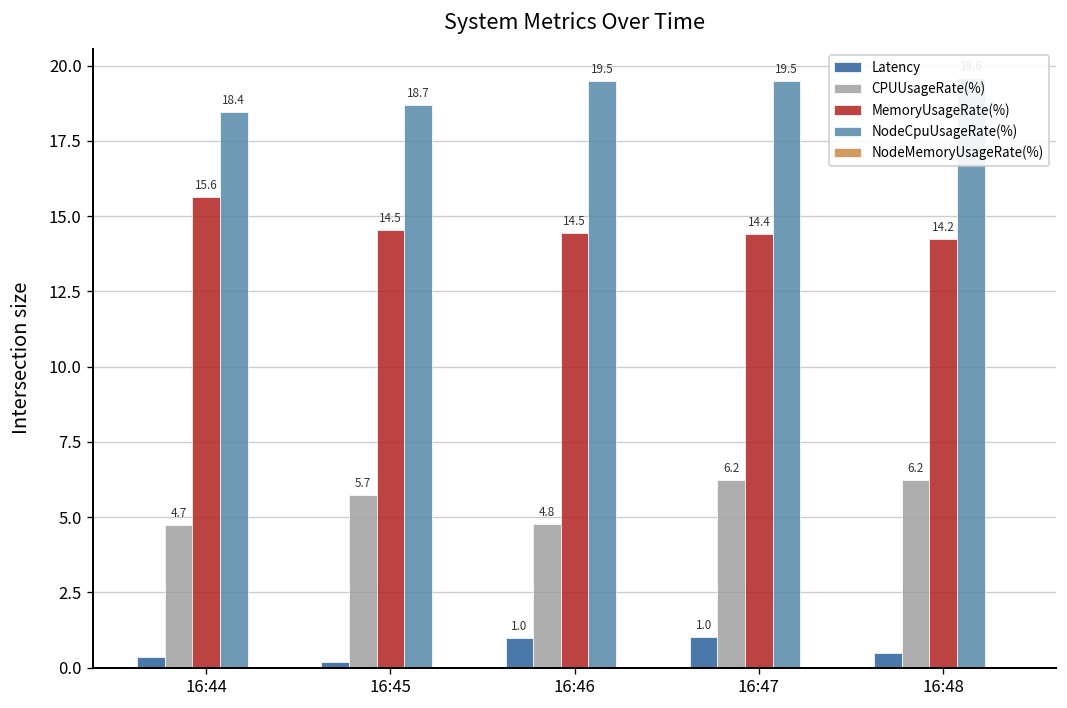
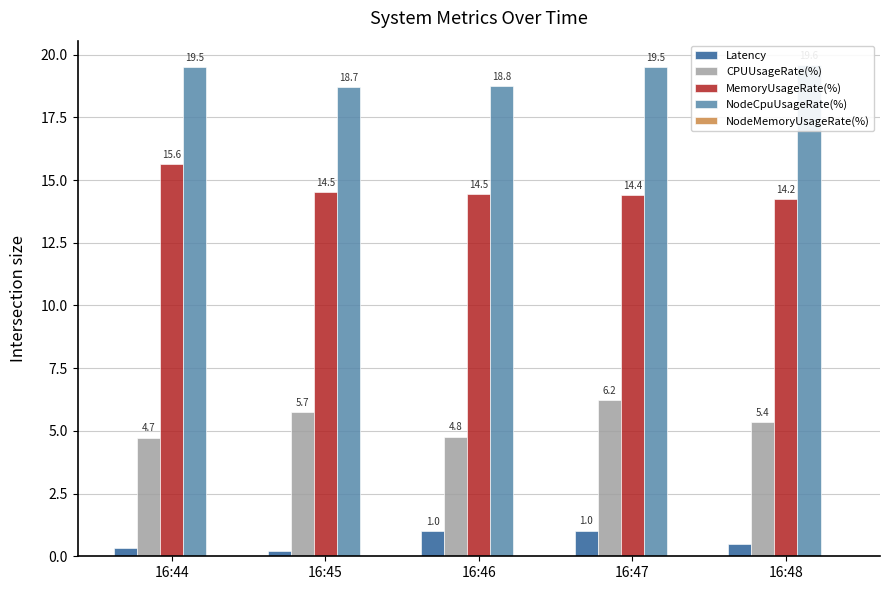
NodeCpuUsageRate(%), 16:44: 18.4 -> 19.5
NodeCpuUsageRate(%), 16:46: 19.5 -> 18.8
CPUUsageRate(%), 16:48: 6.2 -> 5.4
